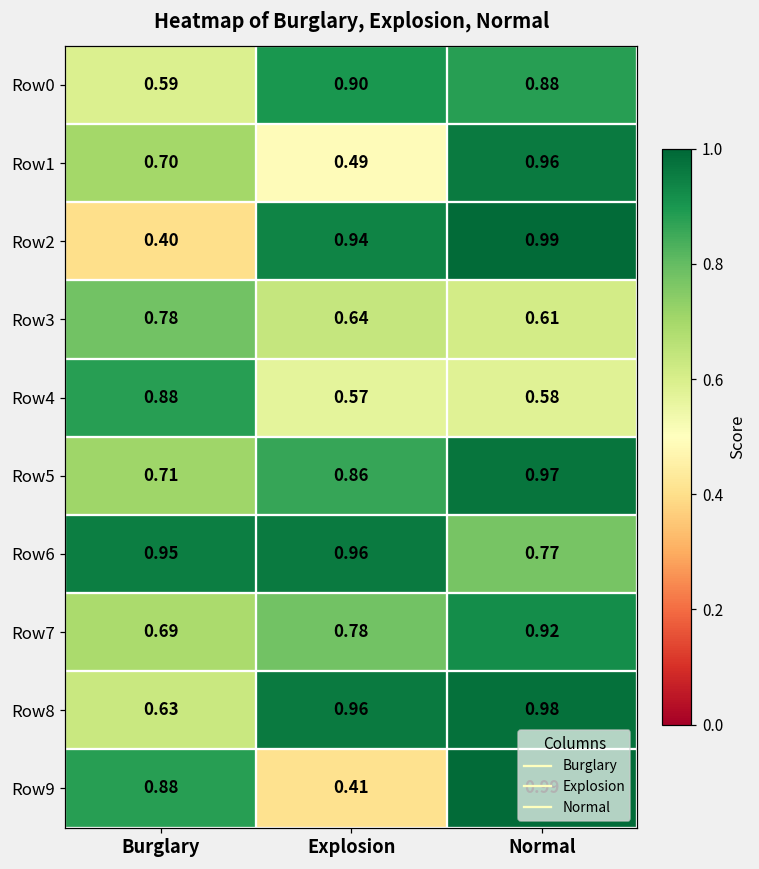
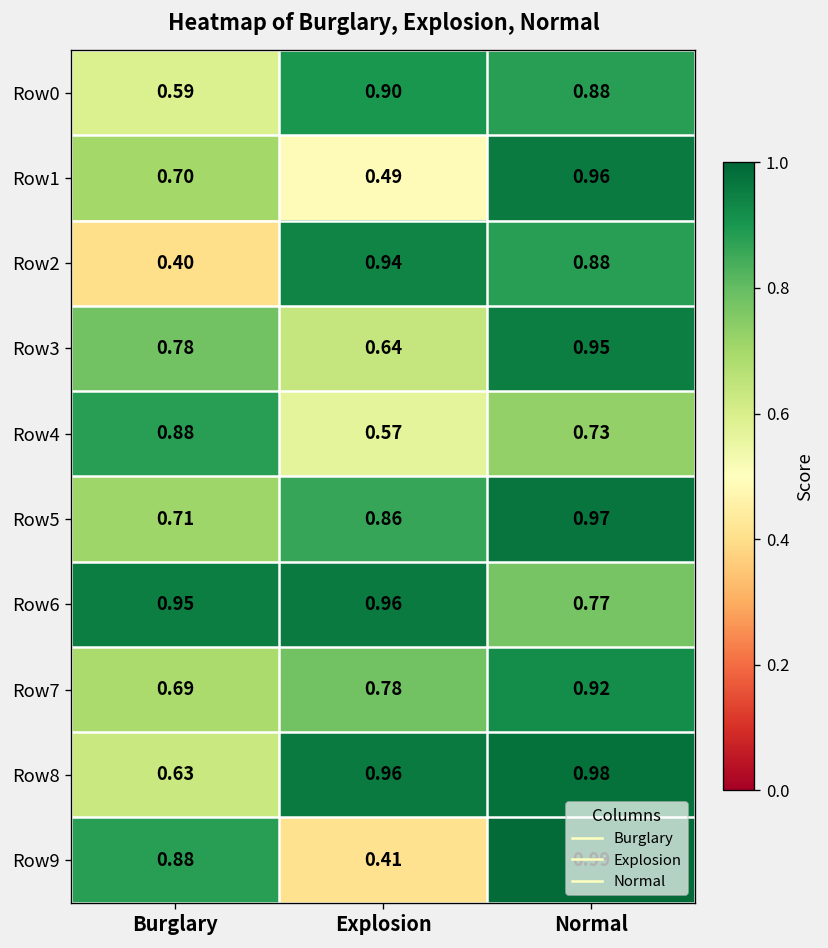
Row2, Normal: 0.99 -> 0.88
Row3, Normal: 0.61 -> 0.95
Row4, Normal: 0.58 -> 0.73
